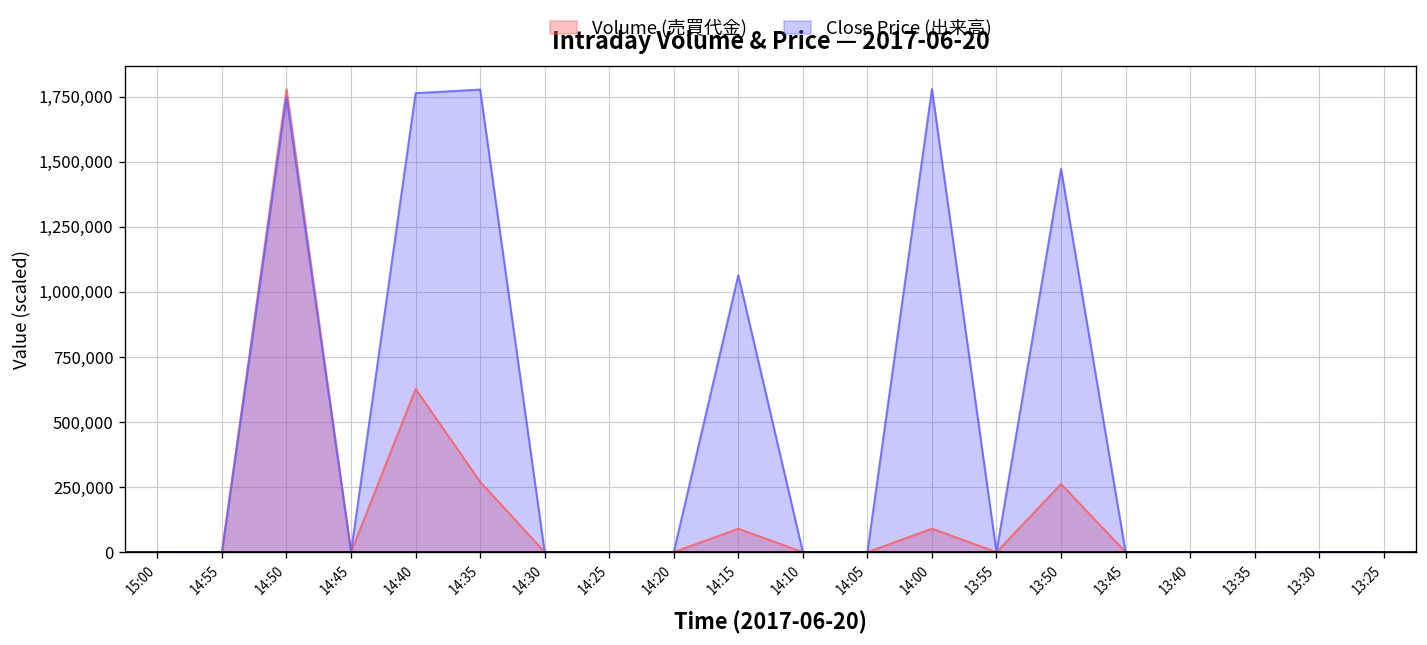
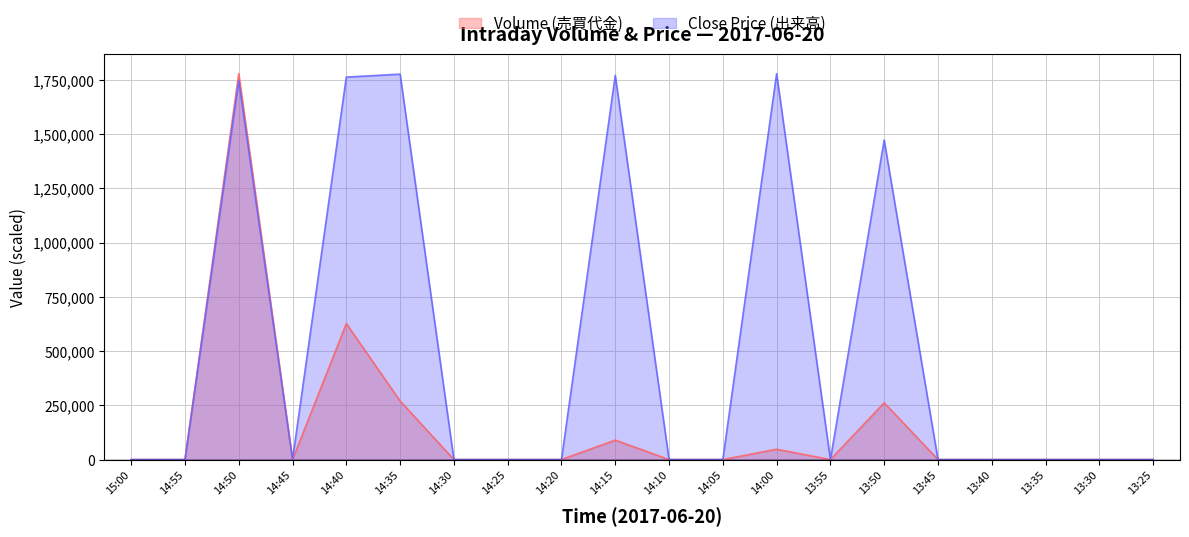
Close Price (出来高), 14:15: 1,060,000 -> 1,770,000
Volume (売買代金), 14:00: 90,000 -> 50,000
